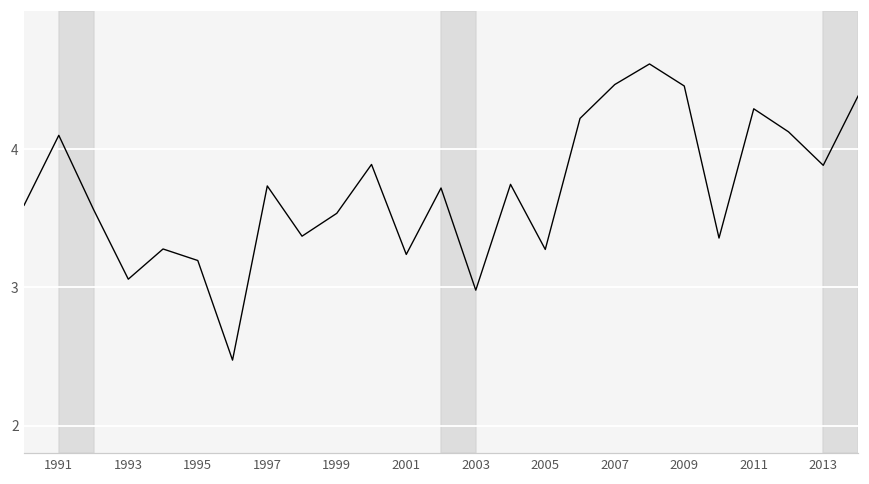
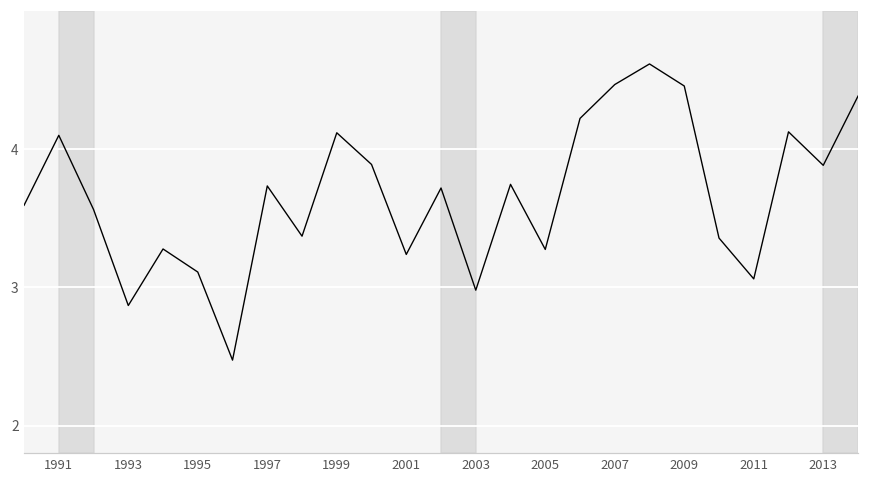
1993: 3.06 -> 2.87
1995: 3.20 -> 3.11
1999: 3.54 -> 4.12
2011: 4.29 -> 3.06
